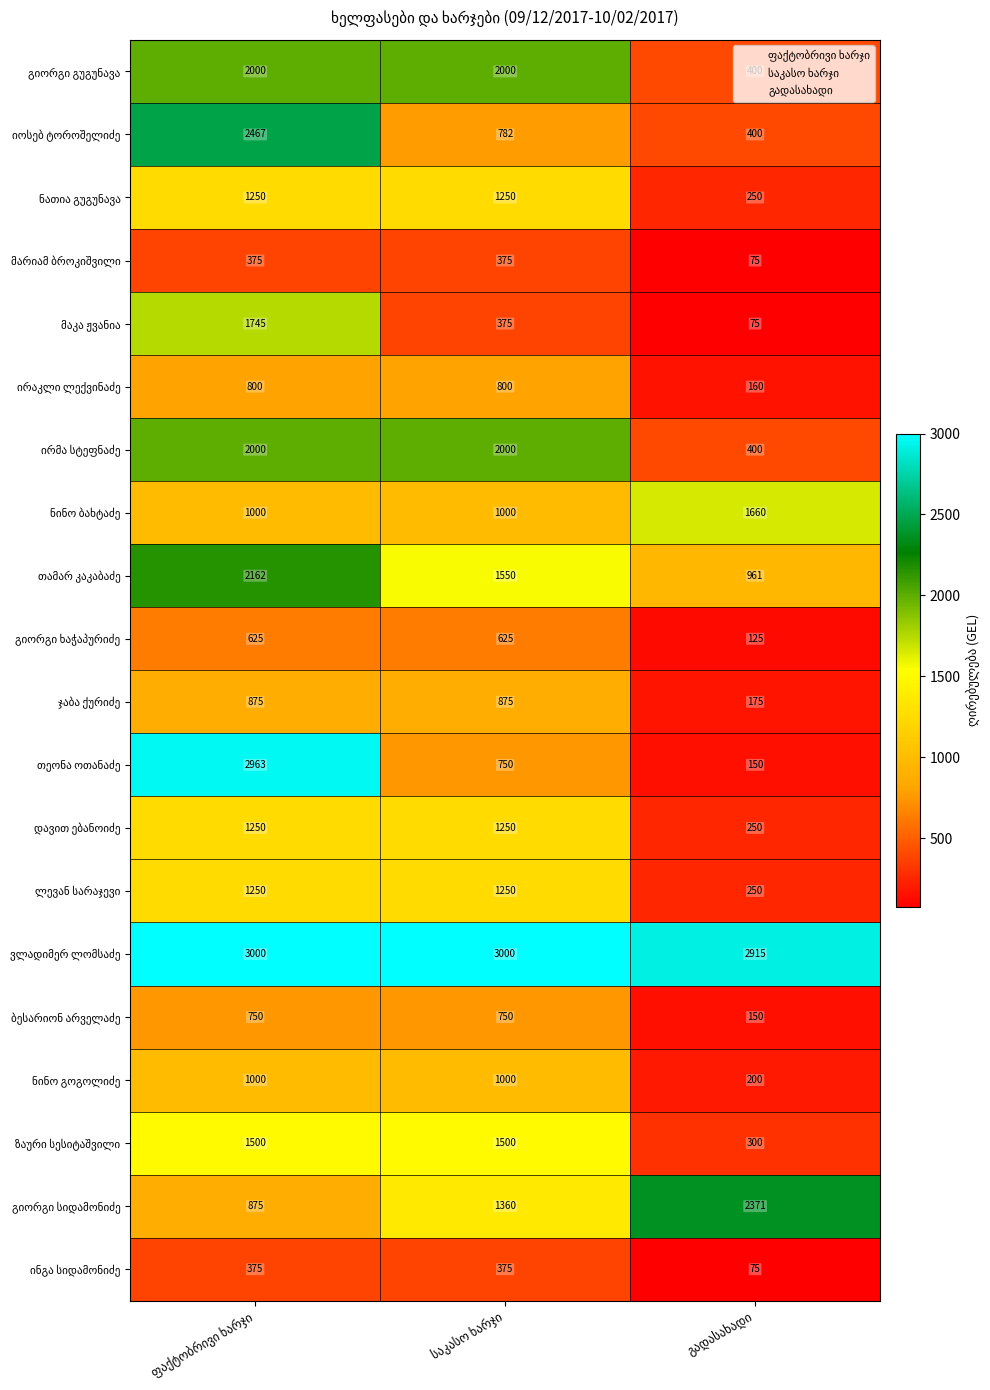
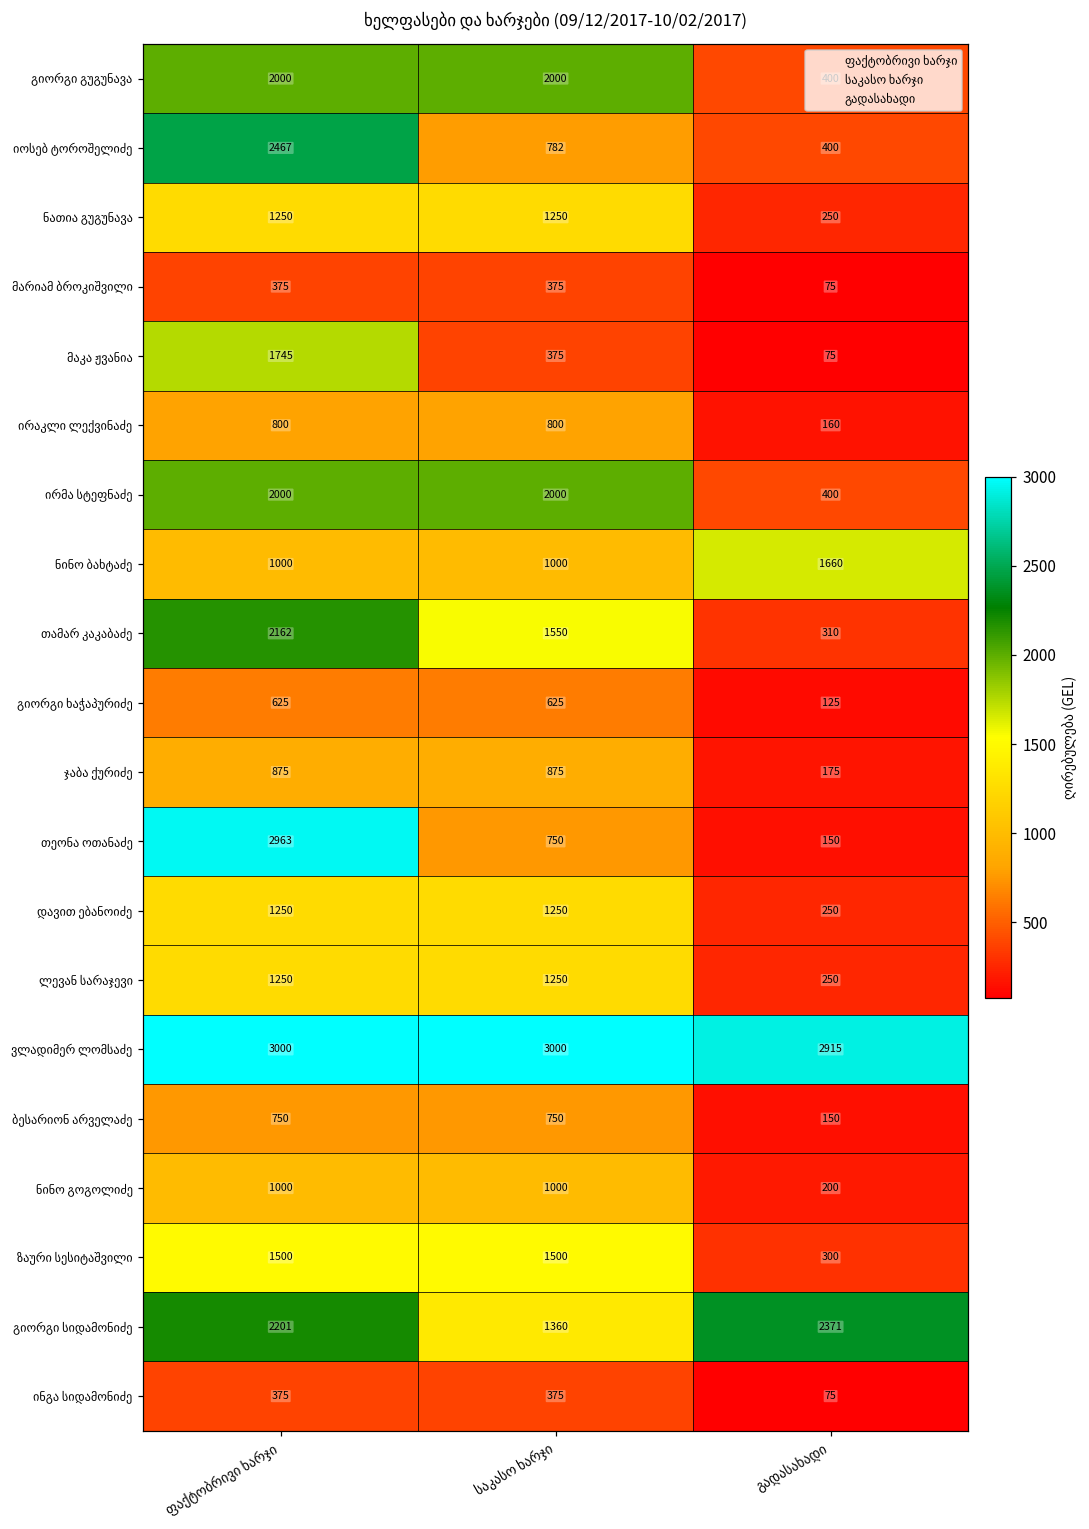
თამარ კაკაბაძე, გადასახადი: 961 -> 310
გიორგი სიდამონიძე, ფაქტობრივი ხარჯი: 875 -> 2201
